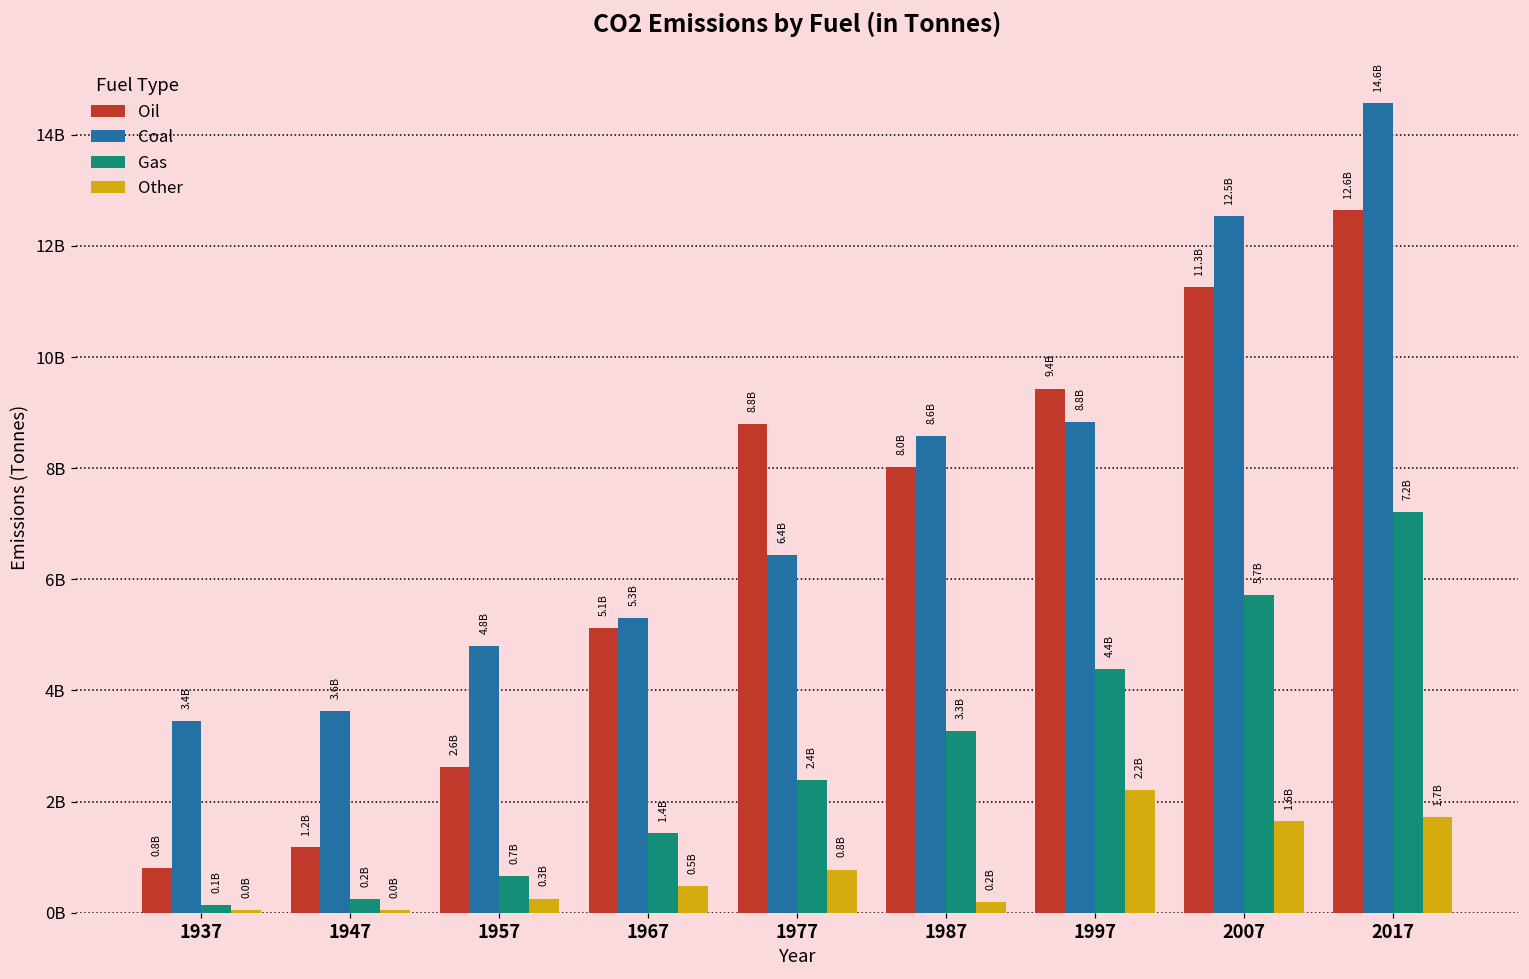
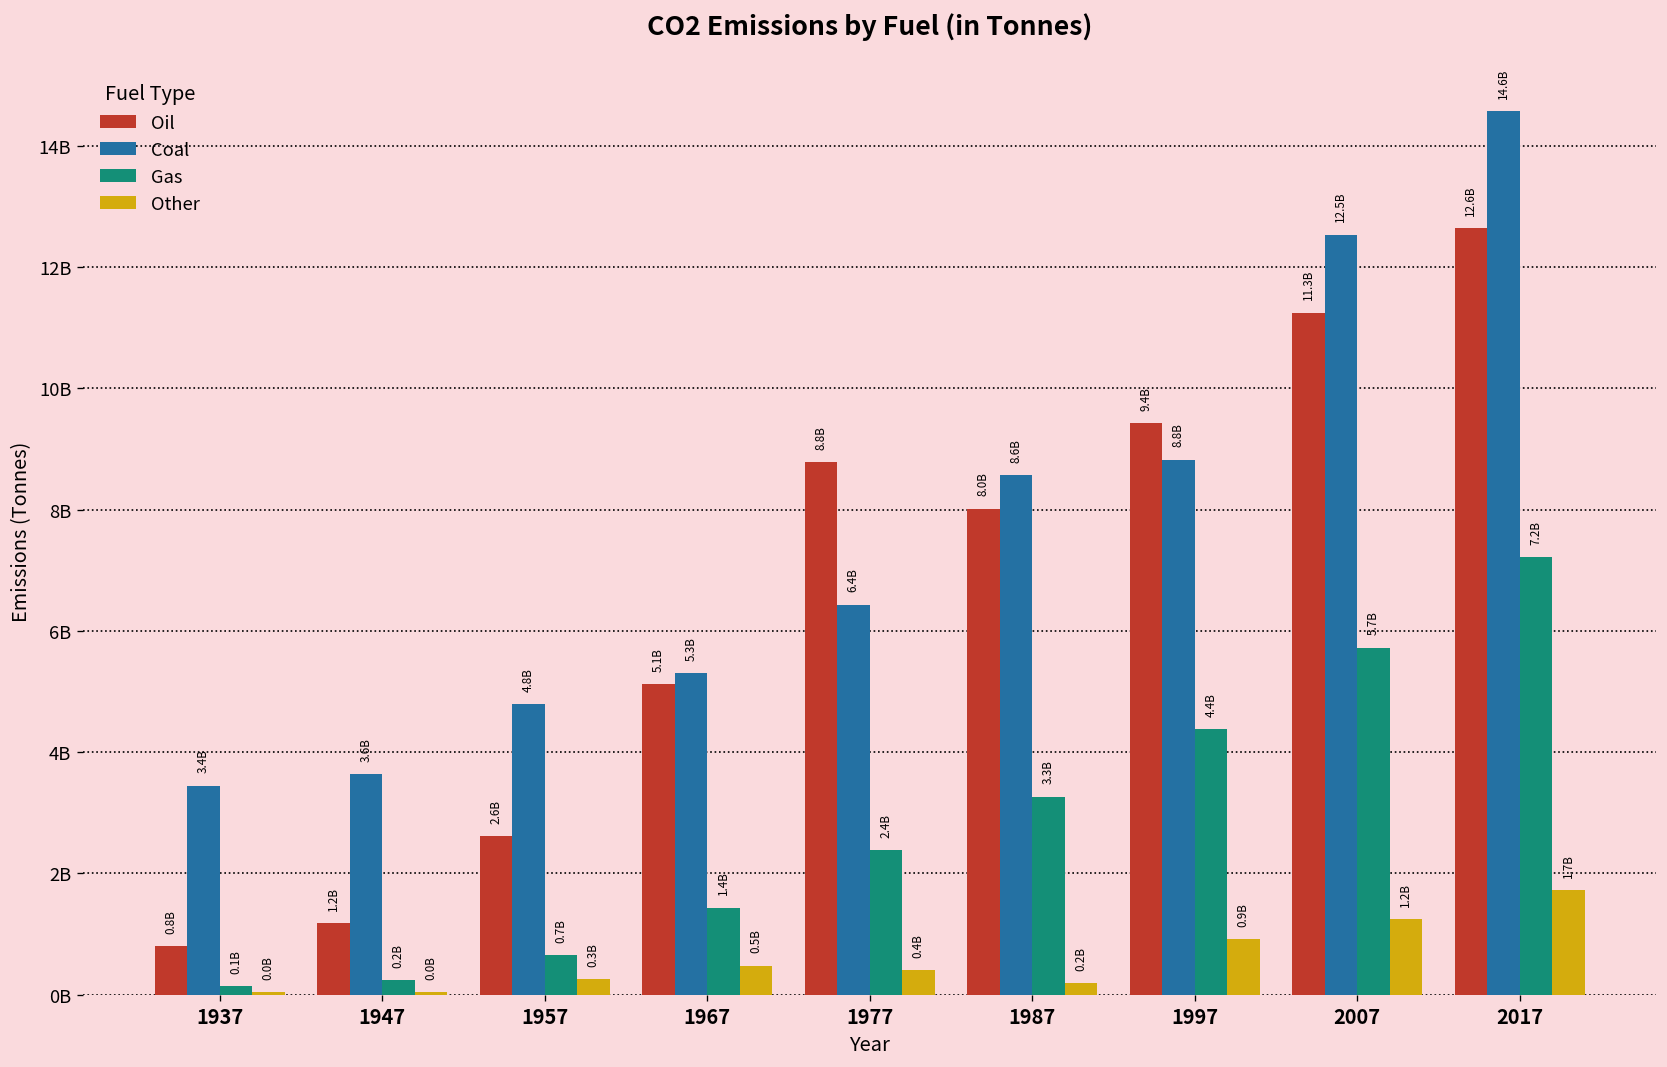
Other, 1977: 0.8B -> 0.4B
Other, 1997: 2.2B -> 0.9B
Other, 2007: 1.6B -> 1.2B
